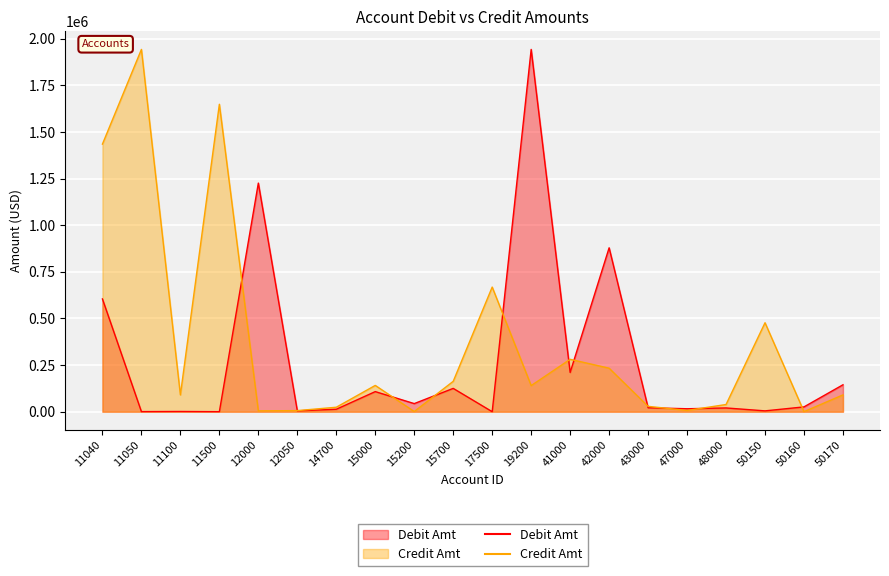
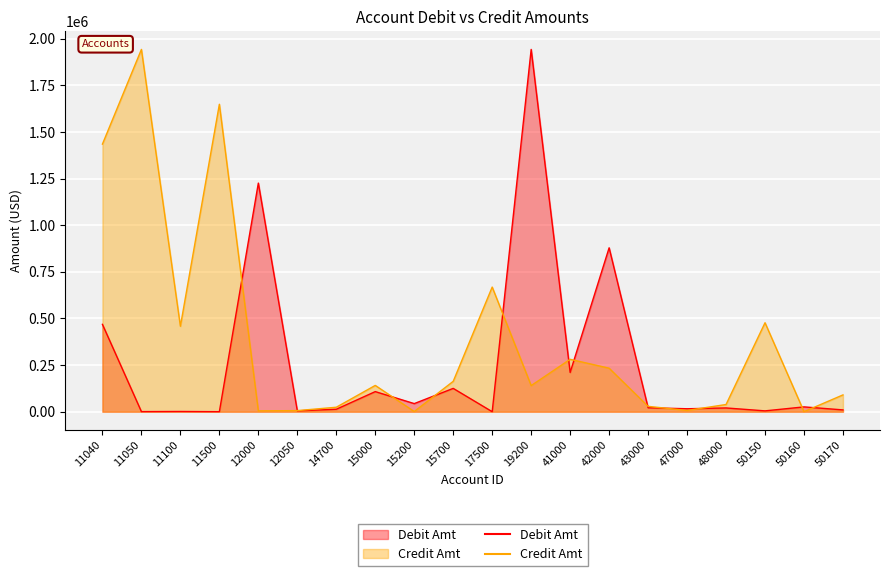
Debit Amt, 11040: 600000 -> 470000
Credit Amt, 11100: 90000 -> 460000
Debit Amt, 50170: 140000 -> 10000
